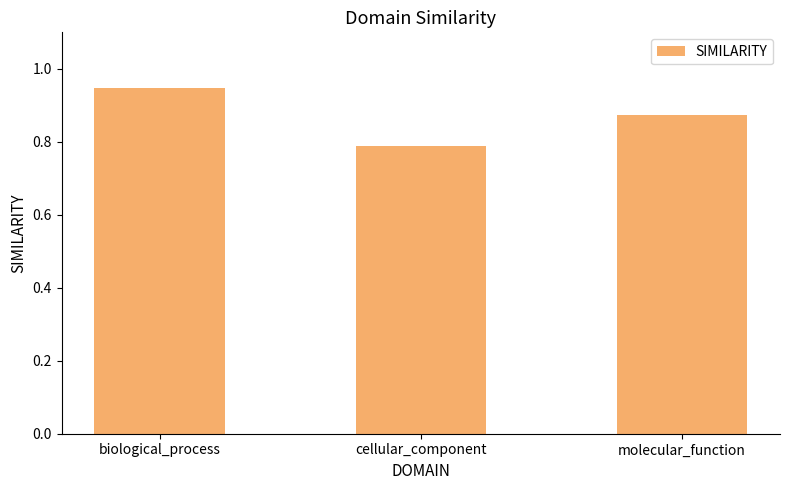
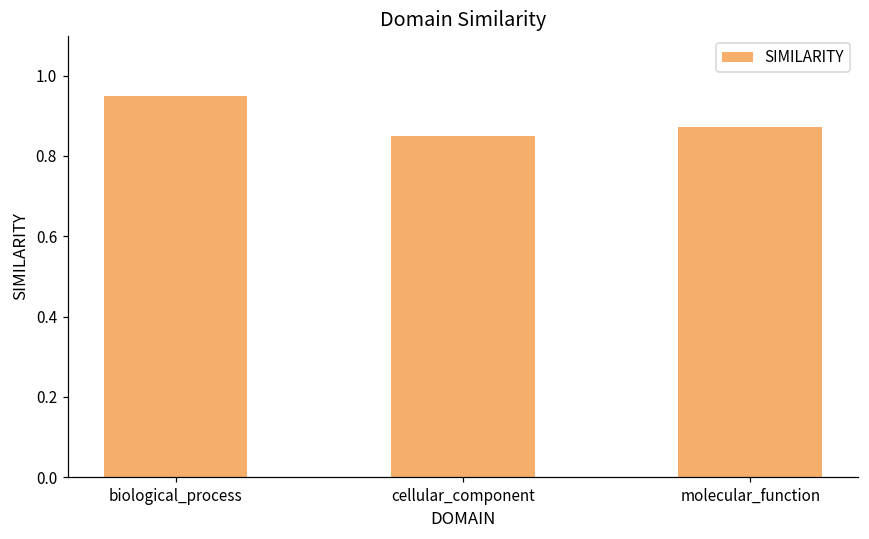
cellular_component: 0.79 -> 0.85
